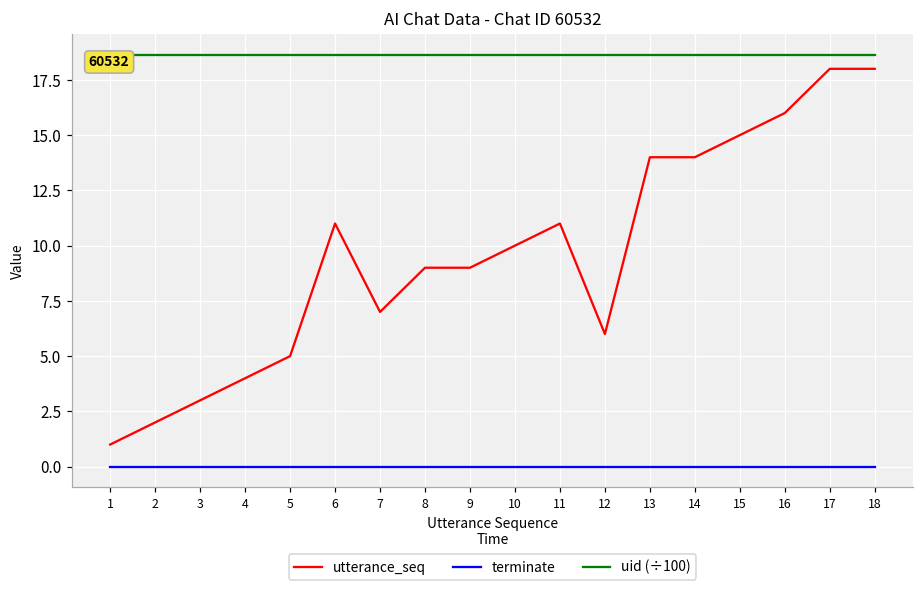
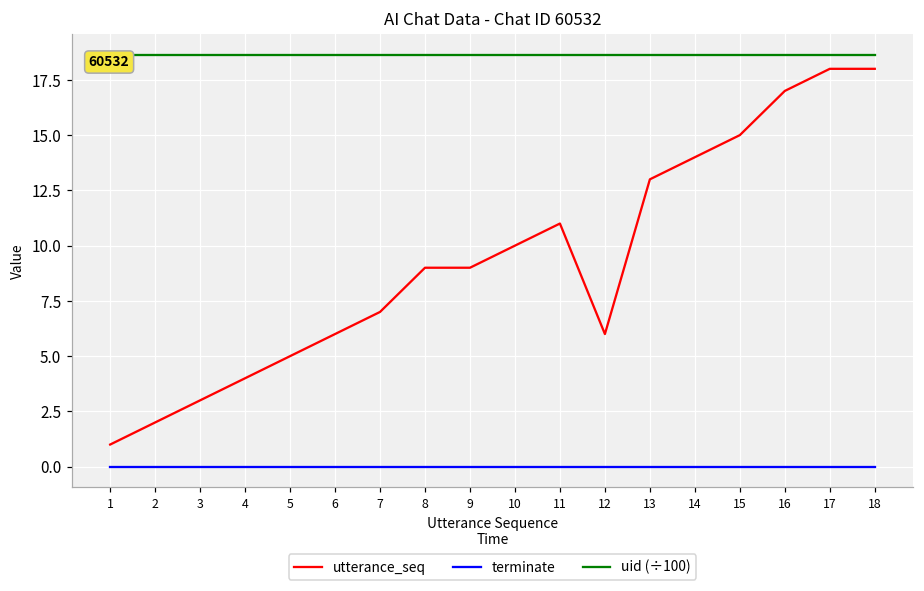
utterance_seq, 6: 11 -> 6
utterance_seq, 13: 14 -> 13
utterance_seq, 16: 16 -> 17
